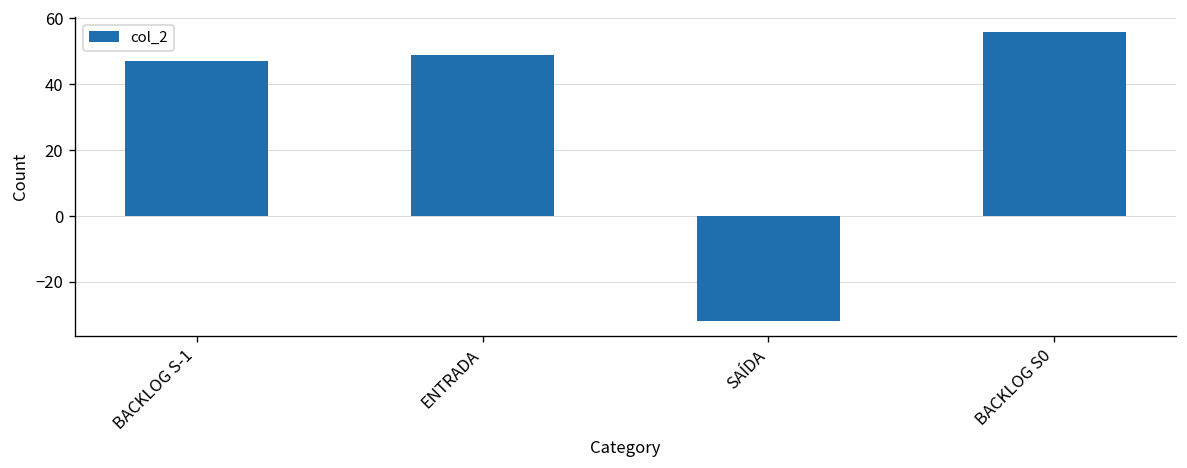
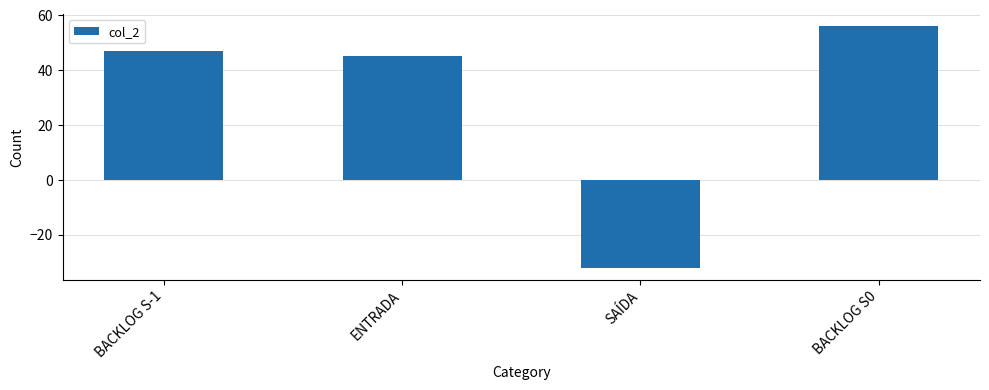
ENTRADA: 49 -> 45
